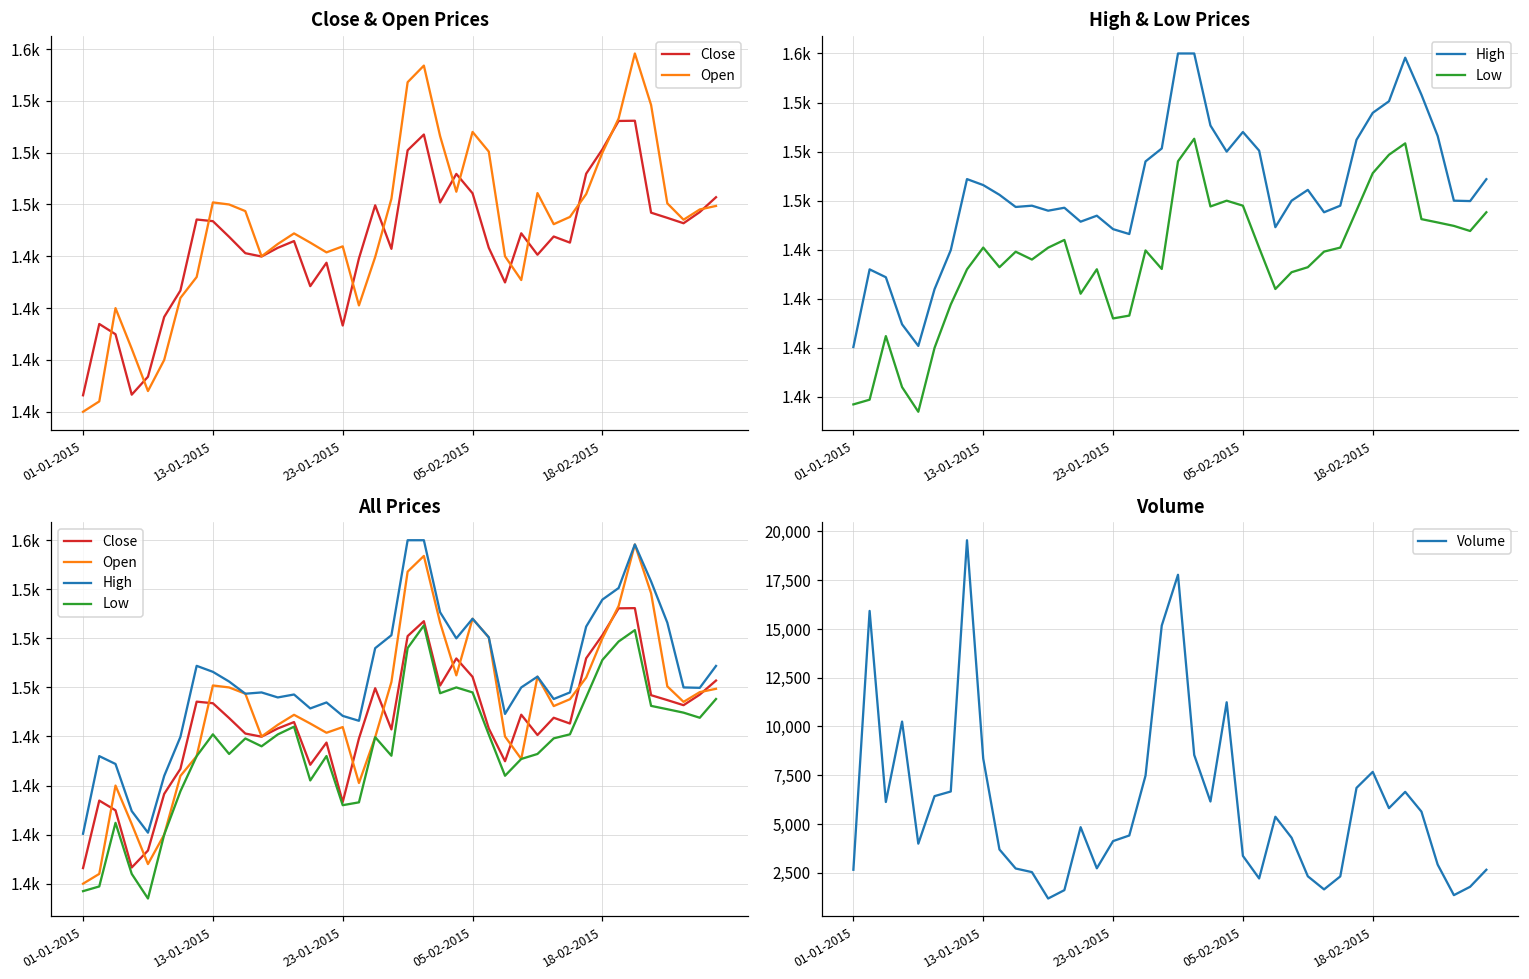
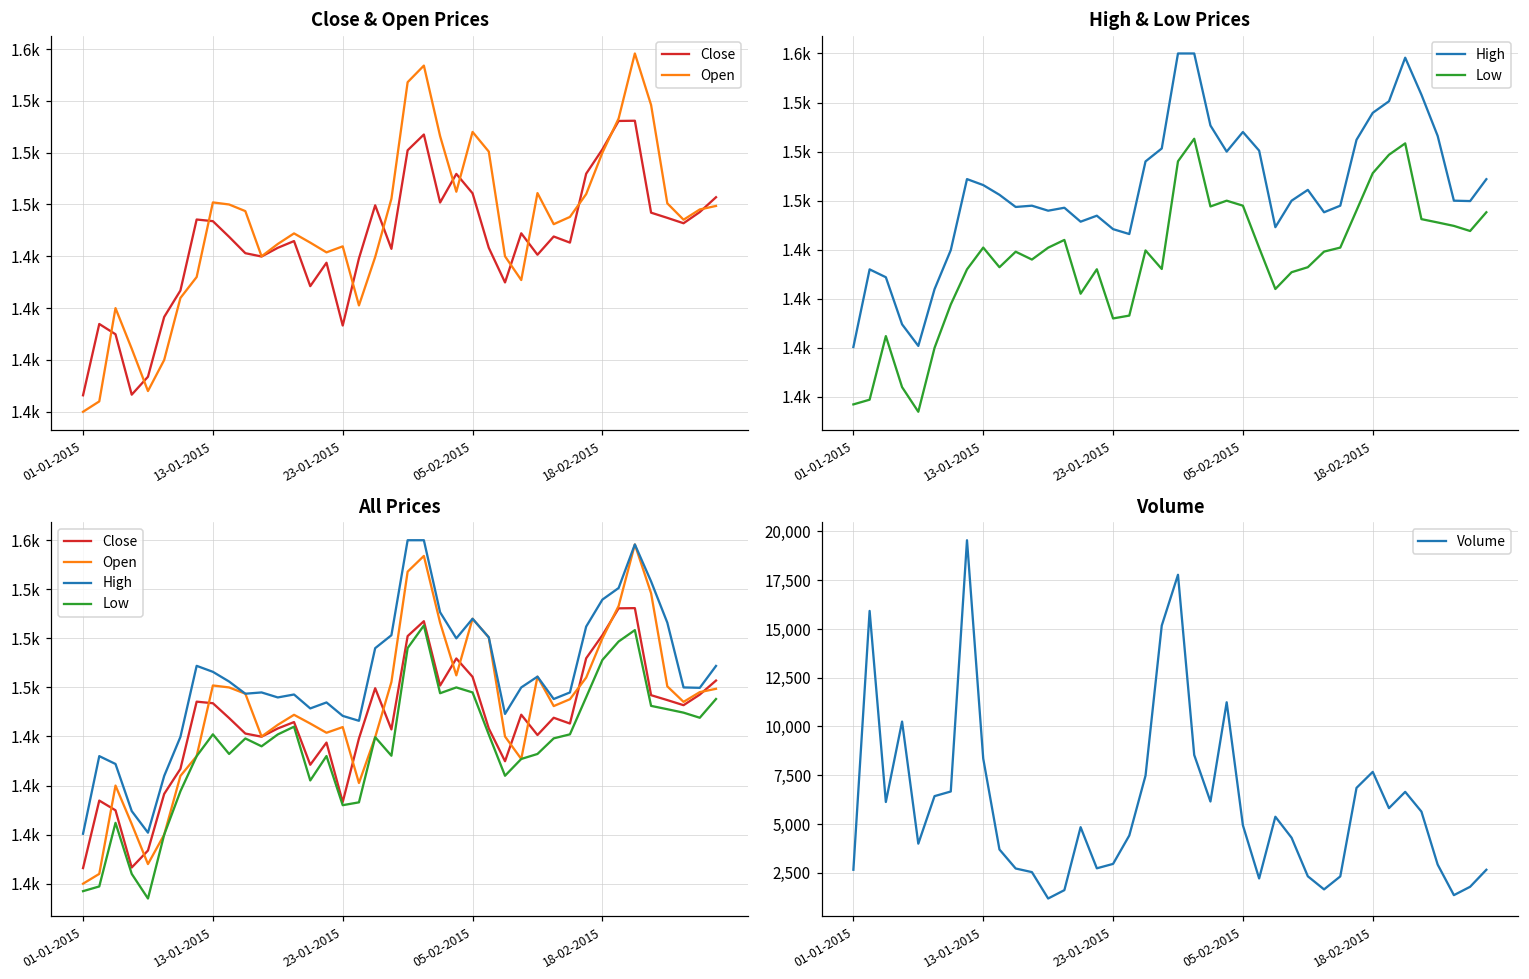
Volume, 23-01-2015: 4,100 -> 3,000
Volume, 05-02-2015: 3,400 -> 4,900
